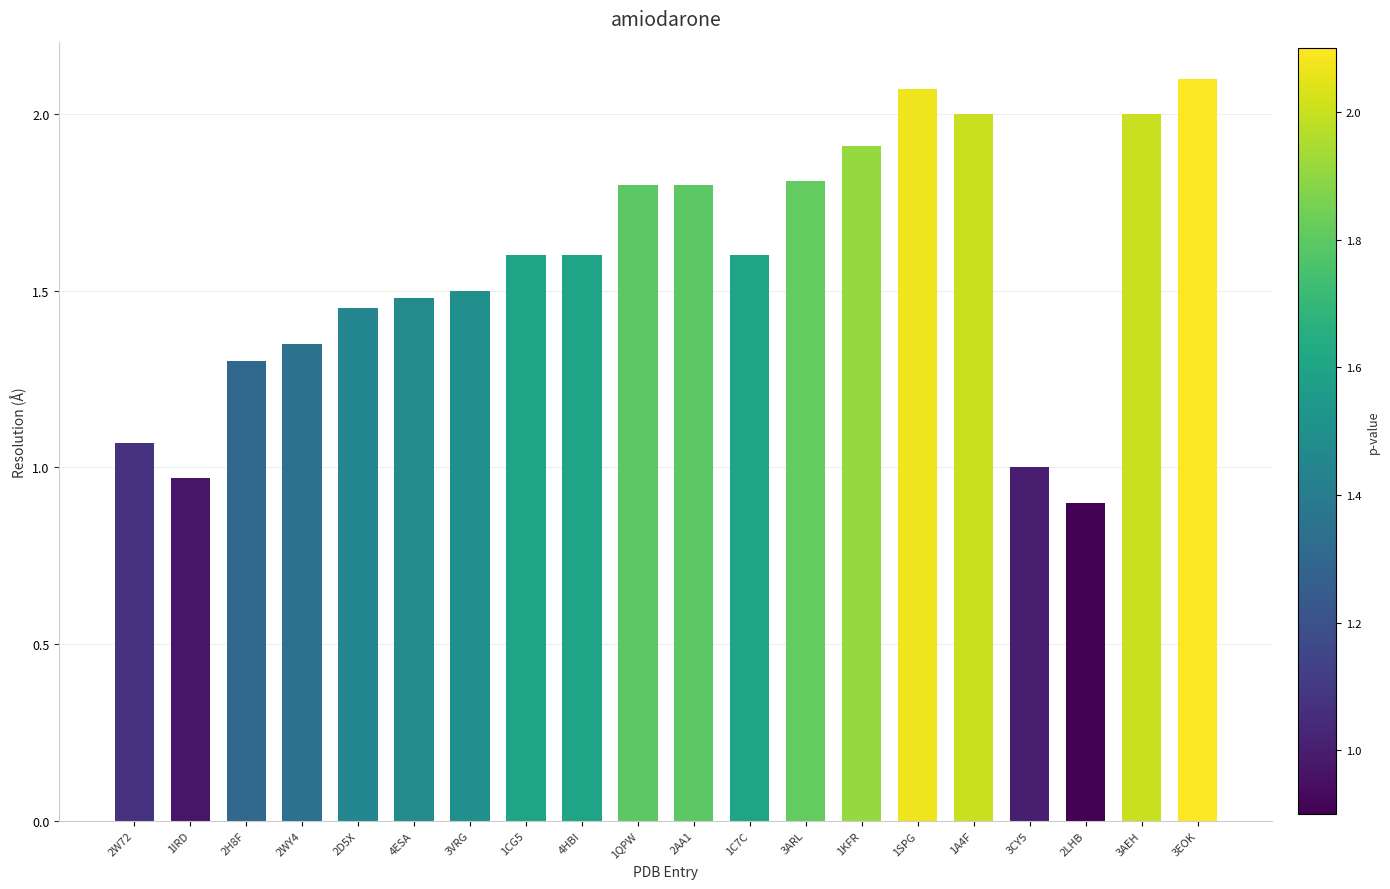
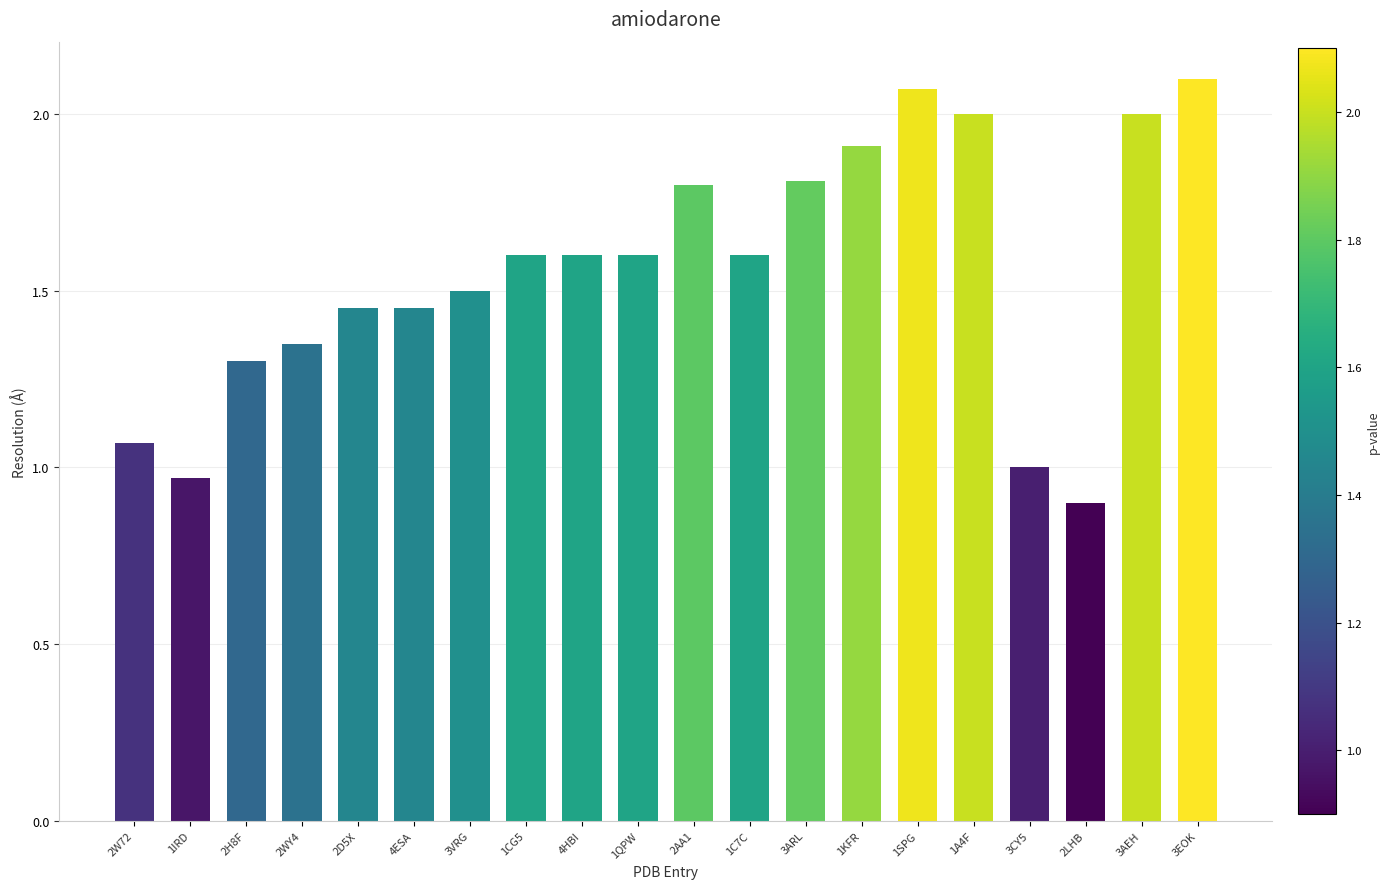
4ESA: 1.48 -> 1.45
1QPW: 1.8 -> 1.6
